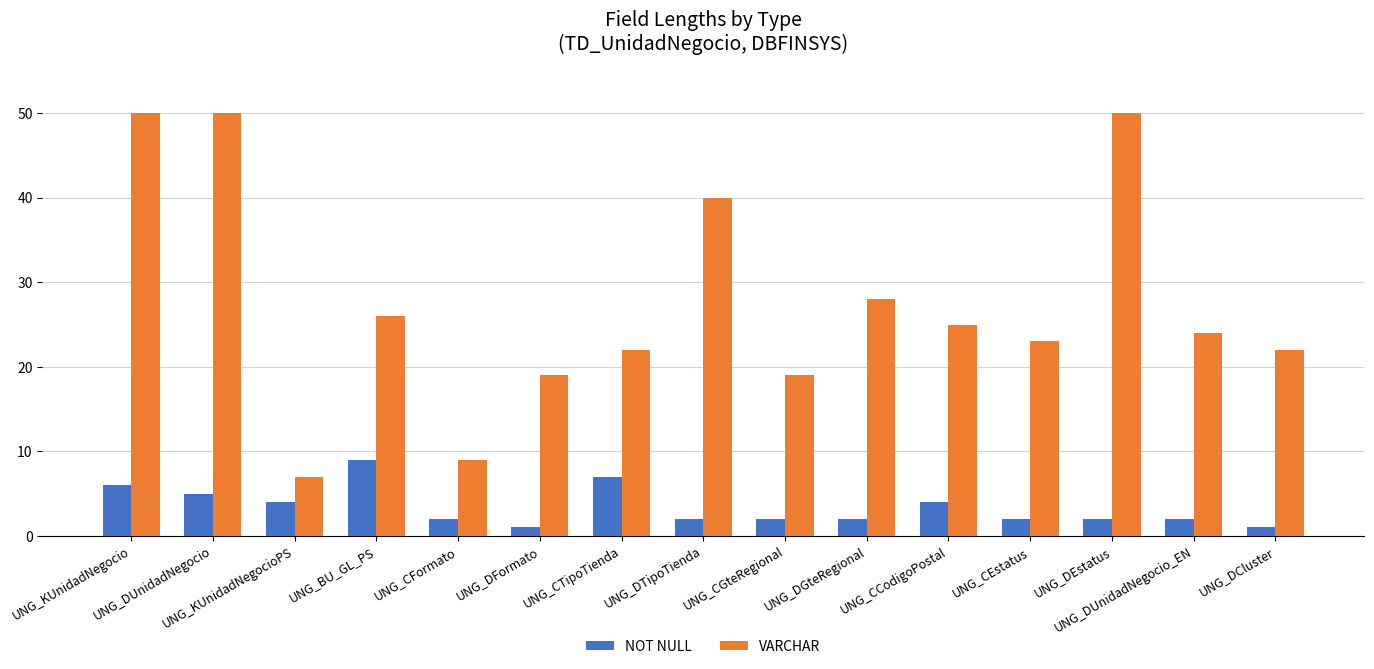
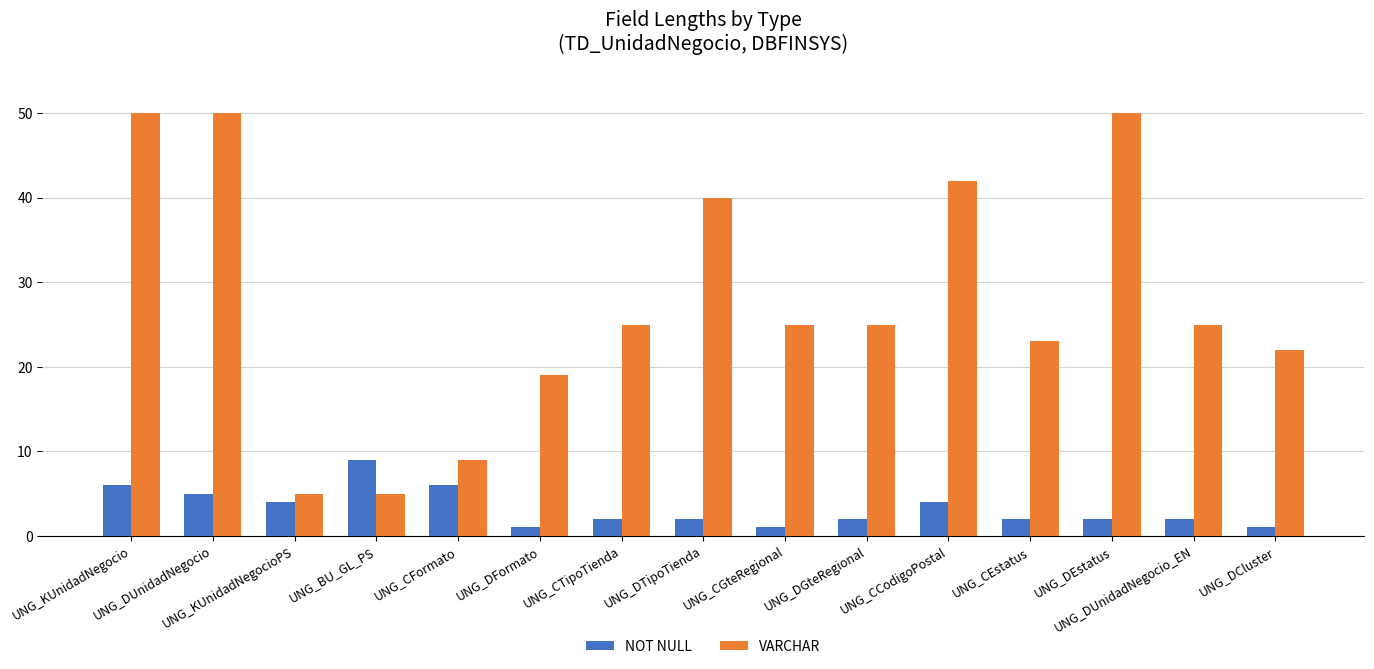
VARCHAR, UNG_KUnidadNegocioPS: 7 -> 5
VARCHAR, UNG_BU_GL_PS: 26 -> 5
NOT NULL, UNG_CFormato: 2 -> 6
NOT NULL, UNG_CTipoTienda: 7 -> 2
VARCHAR, UNG_CTipoTienda: 22 -> 25
NOT NULL, UNG_CGteRegional: 2 -> 1
VARCHAR, UNG_CGteRegional: 19 -> 25
VARCHAR, UNG_DGteRegional: 28 -> 25
VARCHAR, UNG_CCodigoPostal: 25 -> 42
VARCHAR, UNG_DUnidadNegocio_EN: 24 -> 25
